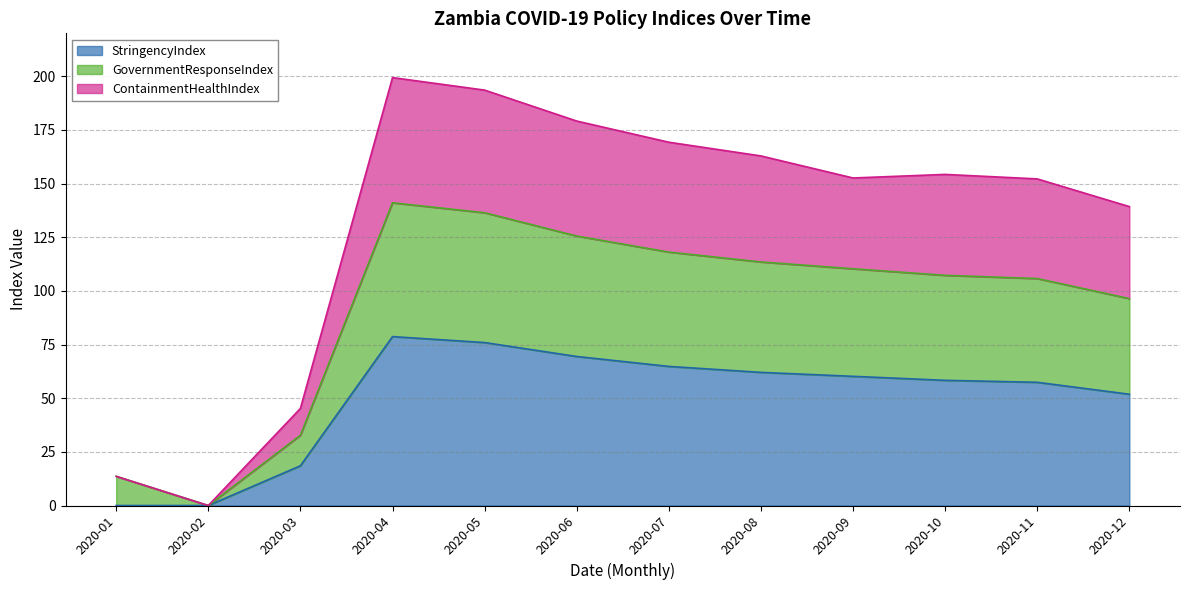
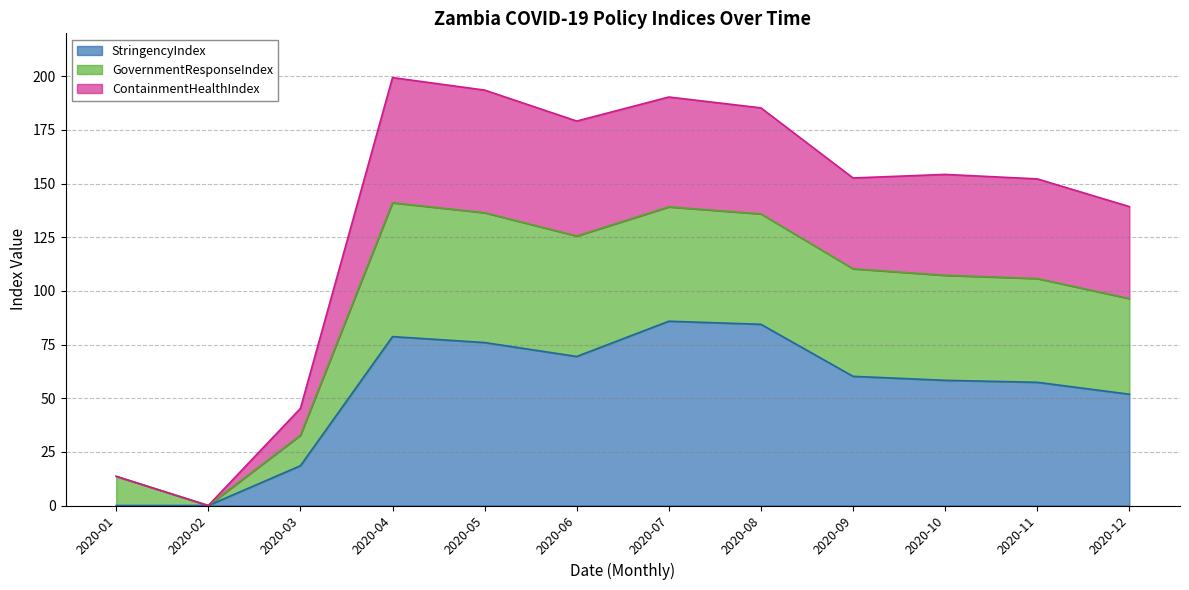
StringencyIndex, 2020-07: 65 -> 86
StringencyIndex, 2020-08: 62 -> 84
